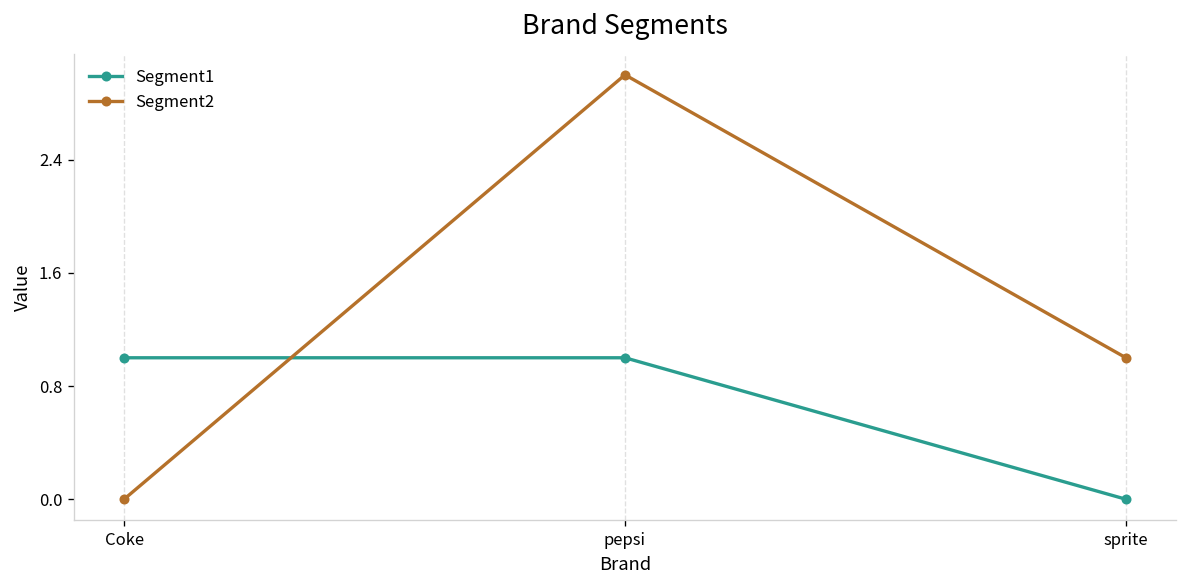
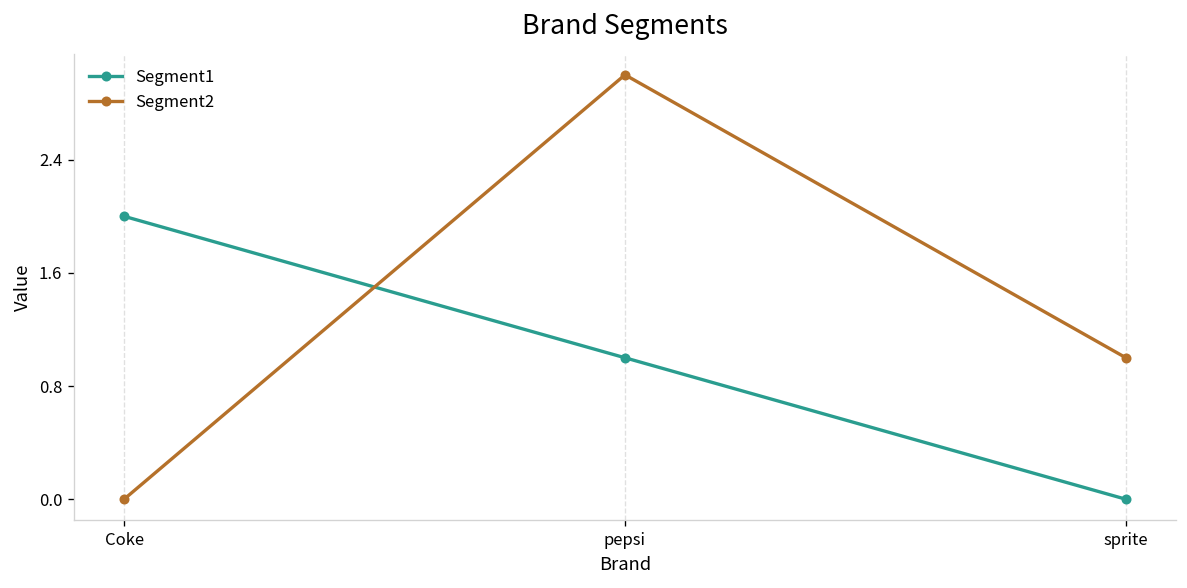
Segment1, Coke: 1 -> 2
